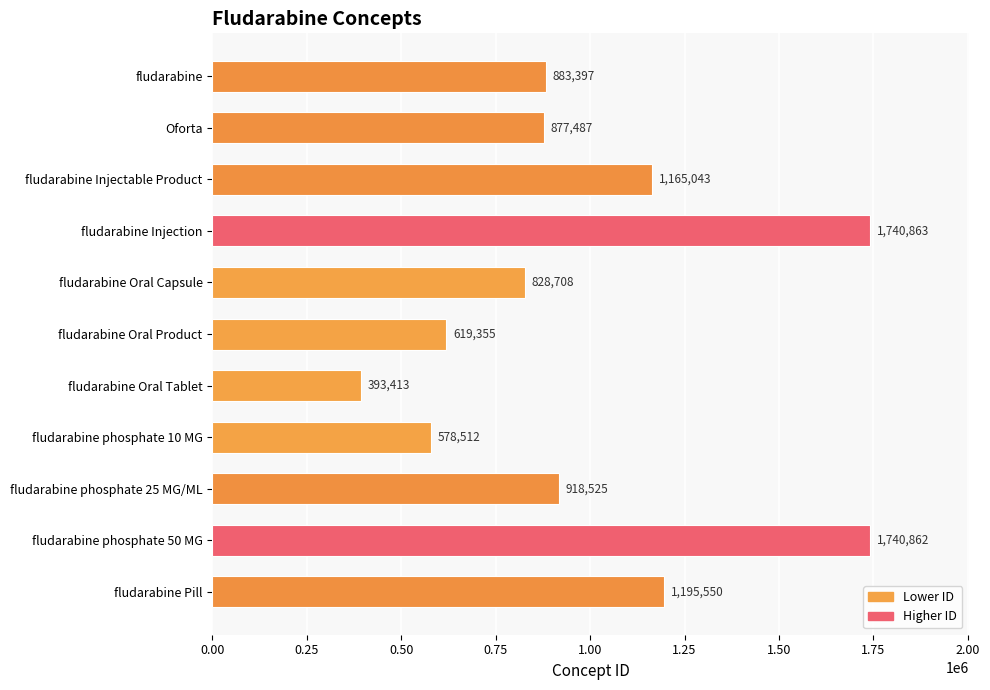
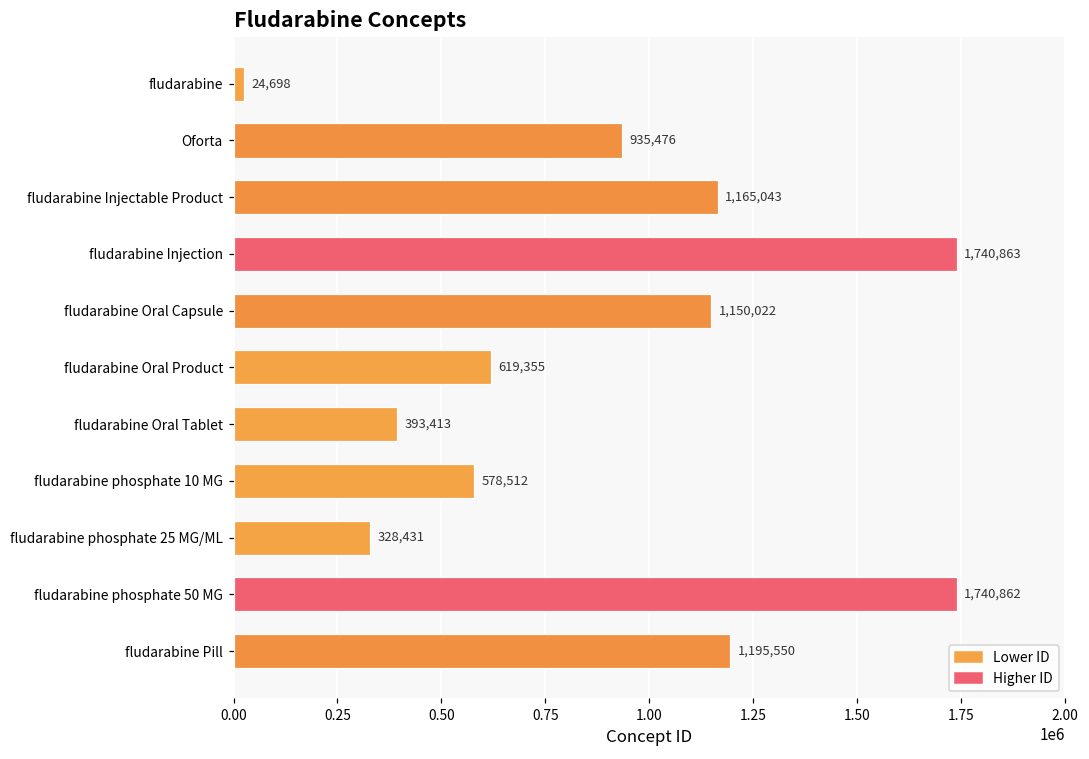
fludarabine: 883,397 -> 24,698
Oforta: 877,487 -> 935,476
fludarabine Oral Capsule: 828,708 -> 1,150,022
fludarabine phosphate 25 MG/ML: 918,525 -> 328,431
